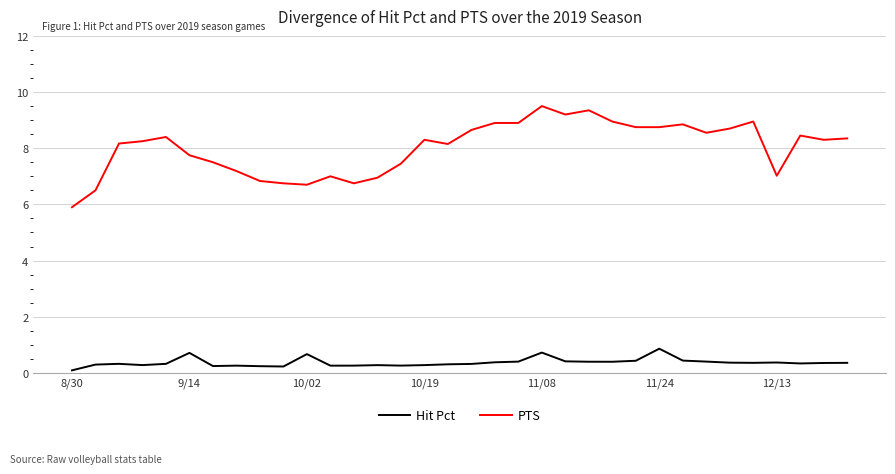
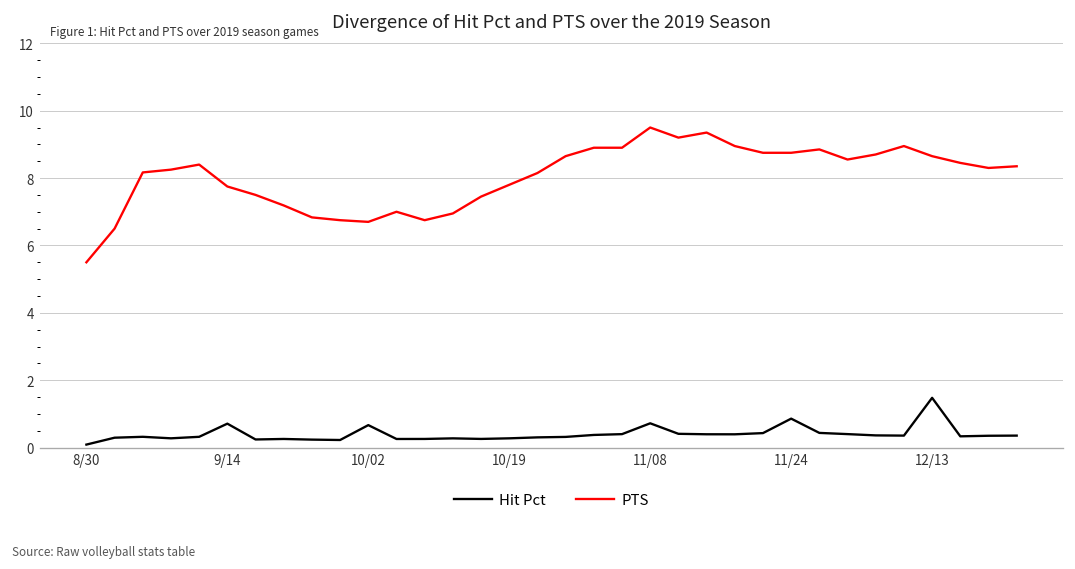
PTS, 8/30: 5.9 -> 5.5
PTS, 10/19: 8.3 -> 7.8
Hit Pct, 12/13: 0.4 -> 1.5
PTS, 12/13: 7.0 -> 8.7
